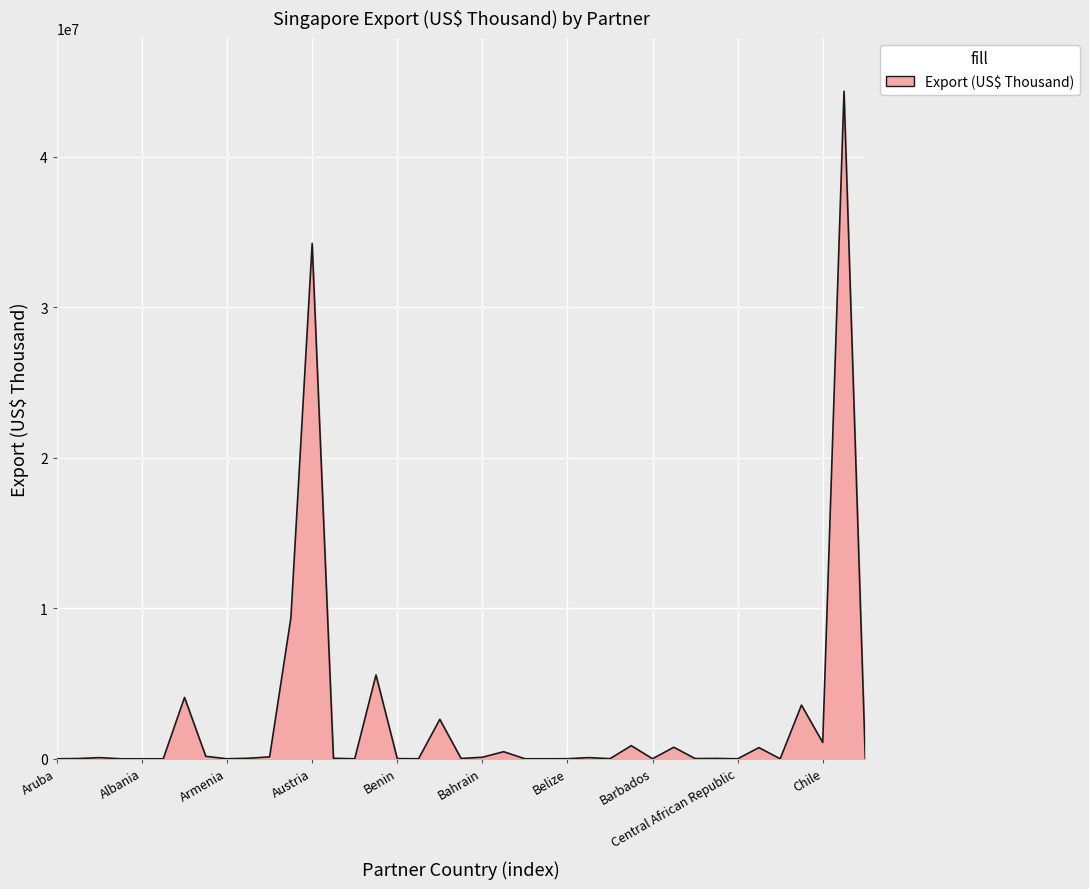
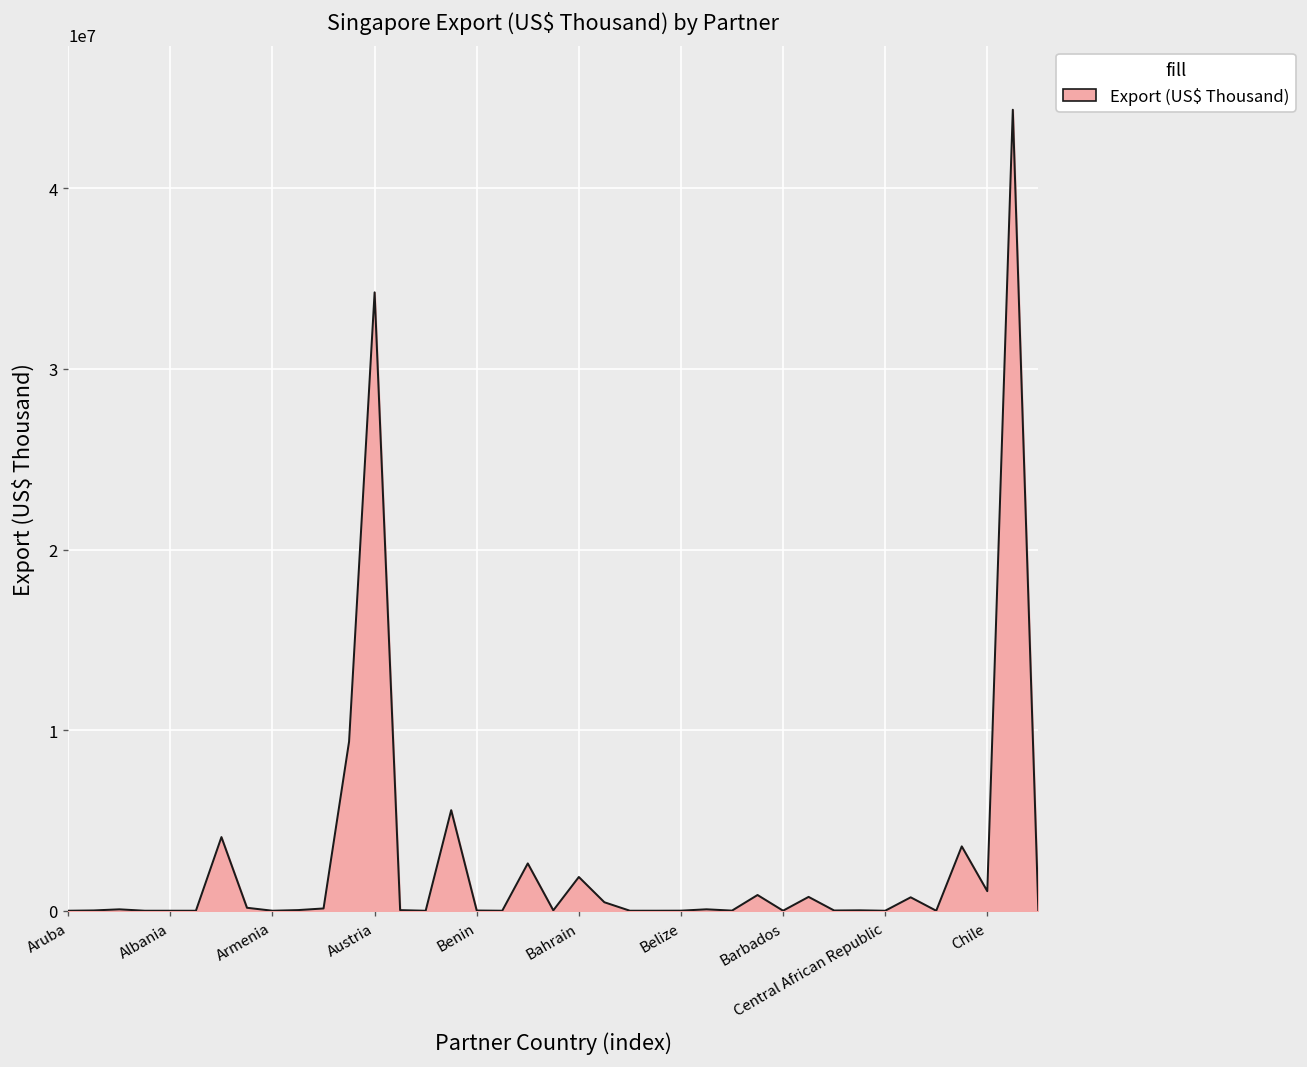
Bahrain: 100000 -> 1900000
